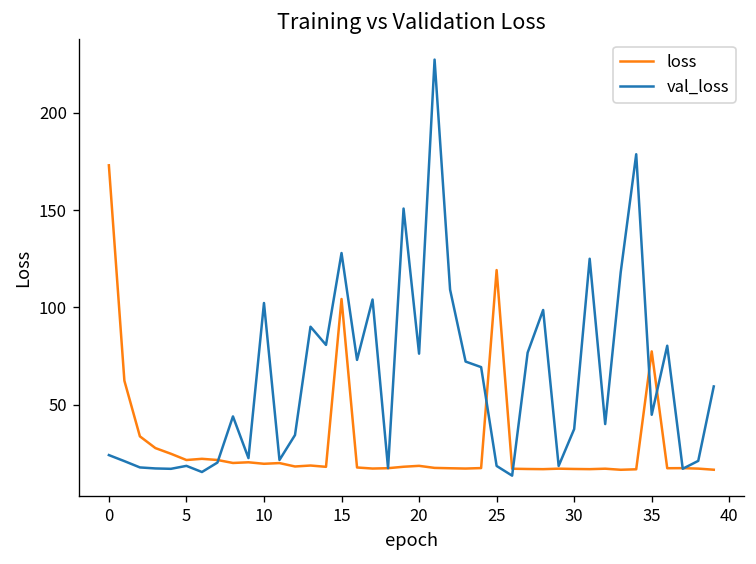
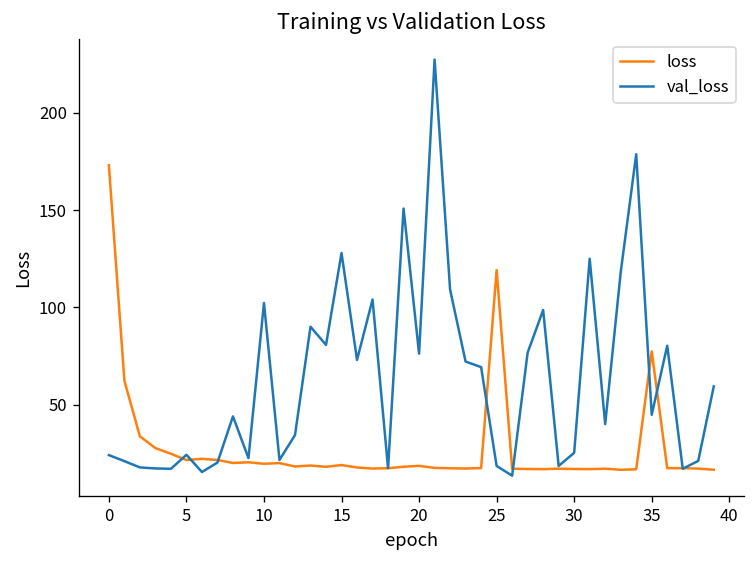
val_loss, 5: 19 -> 24
loss, 15: 104 -> 19
val_loss, 30: 37 -> 25
